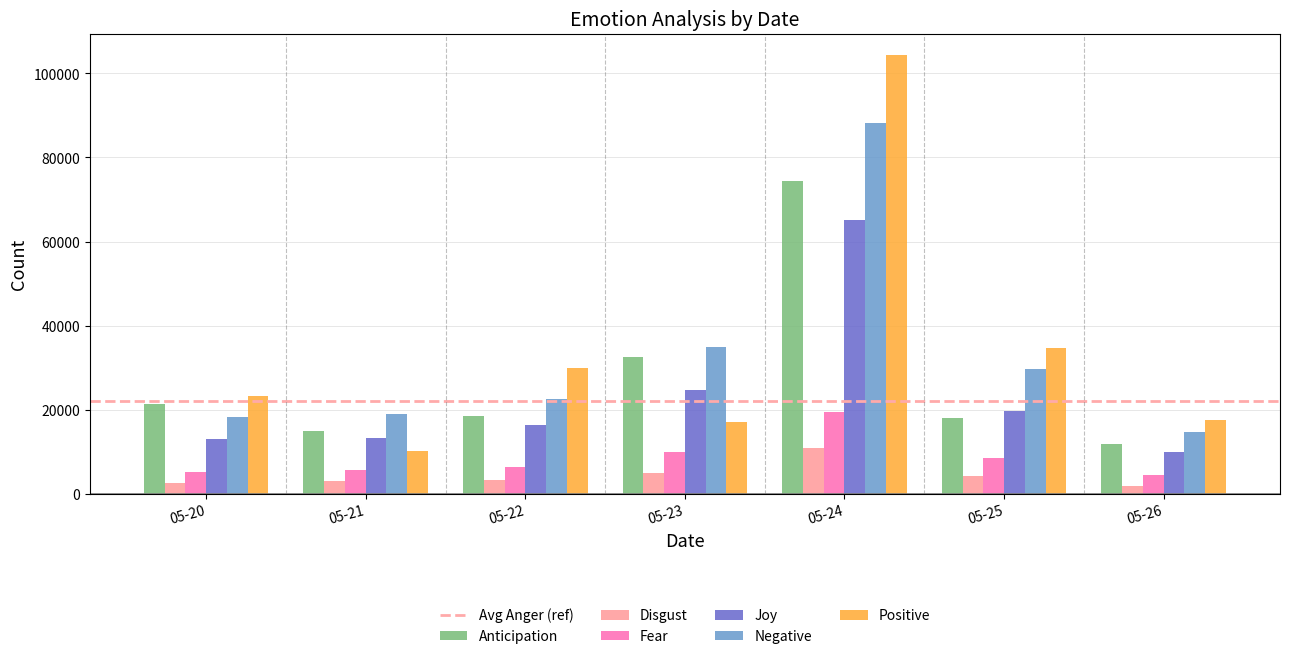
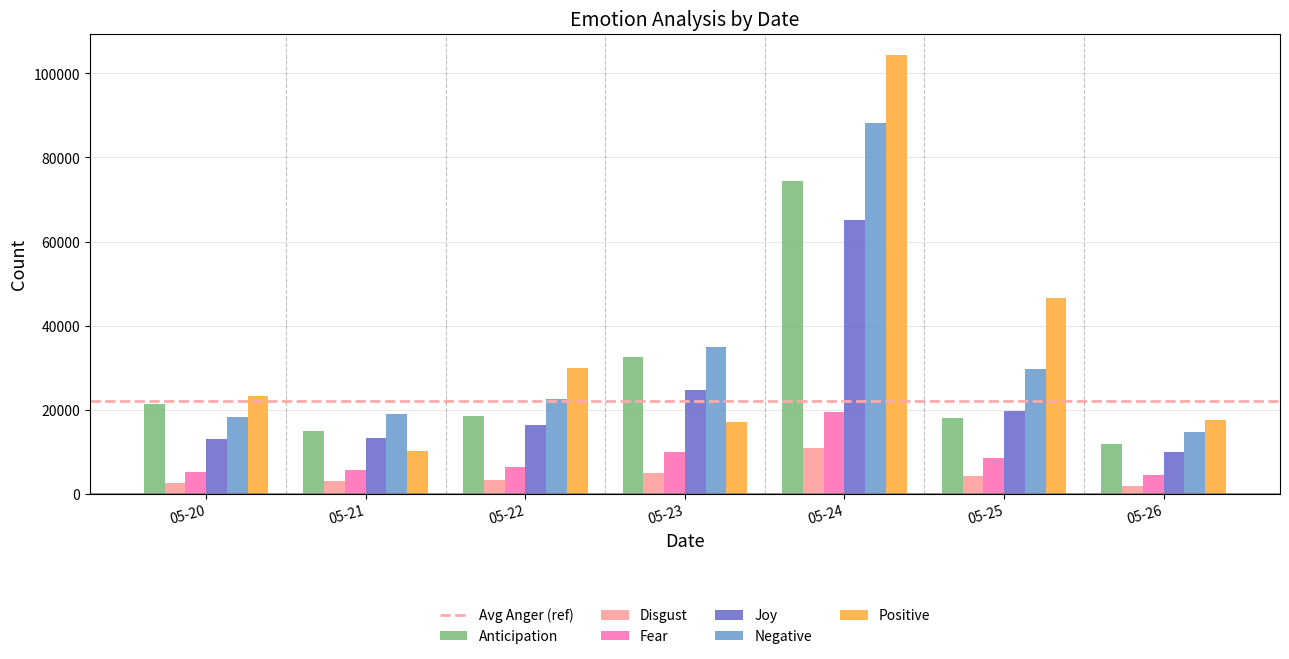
Positive, 05-25: 35000 -> 47000
